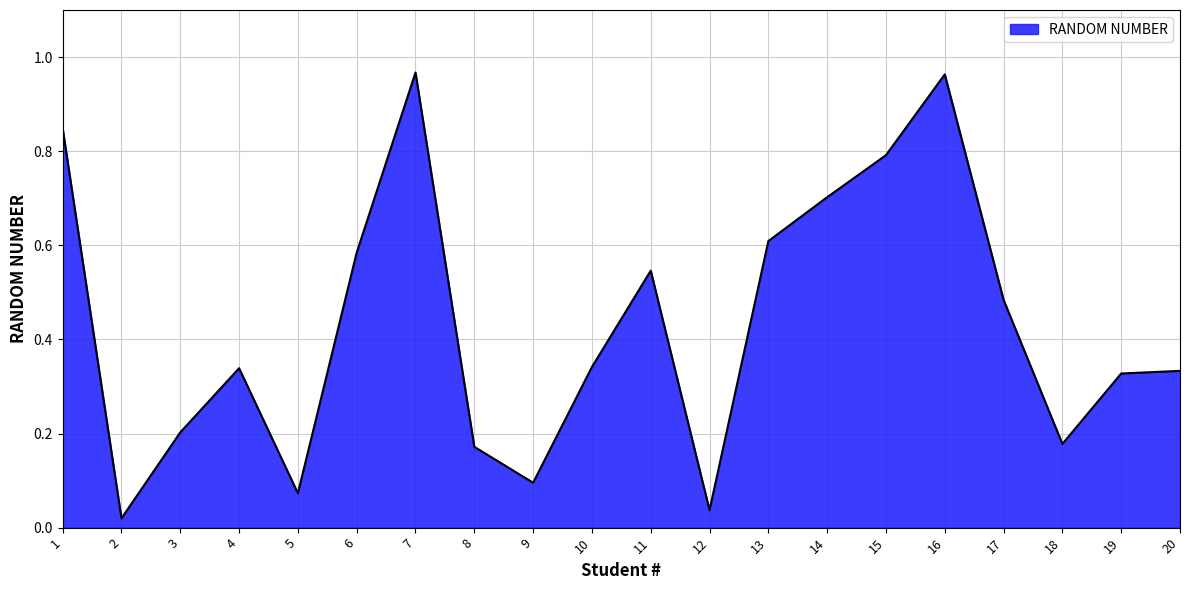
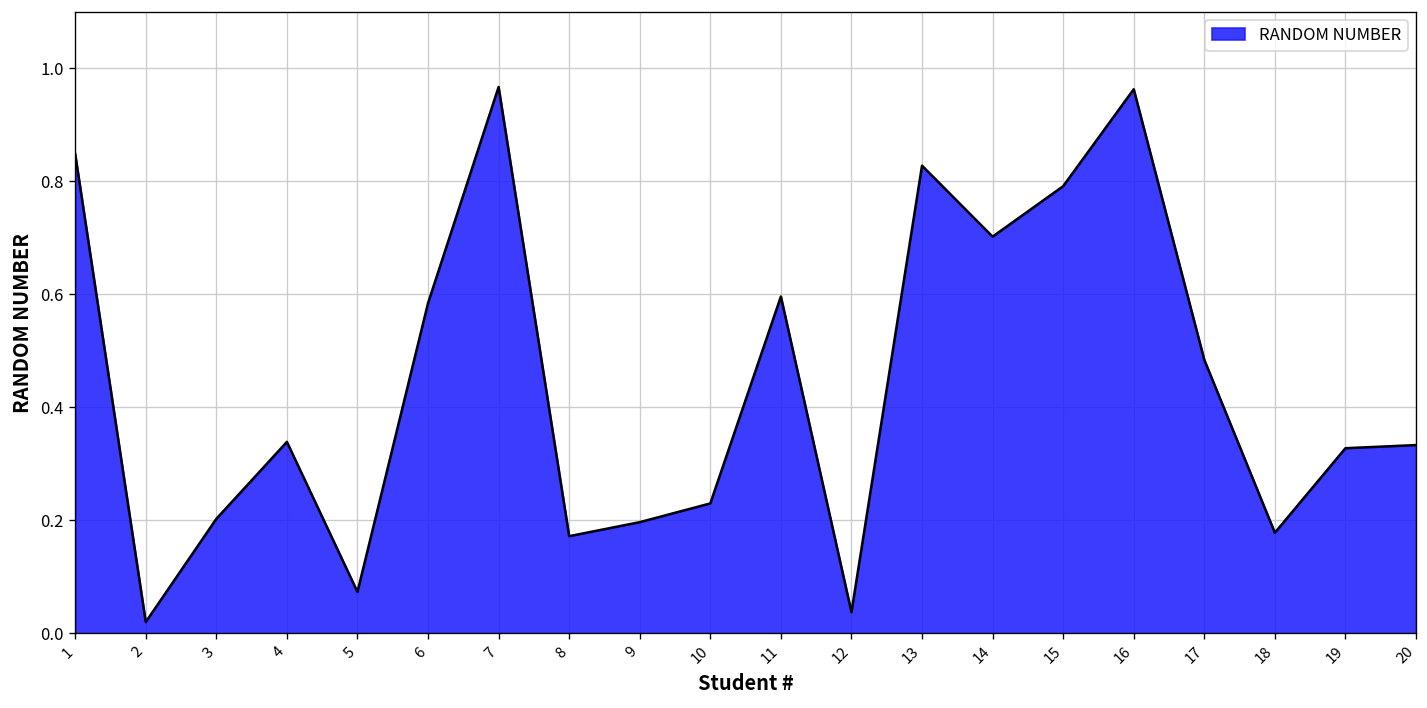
9: 0.10 -> 0.20
10: 0.34 -> 0.23
11: 0.55 -> 0.60
13: 0.61 -> 0.83
